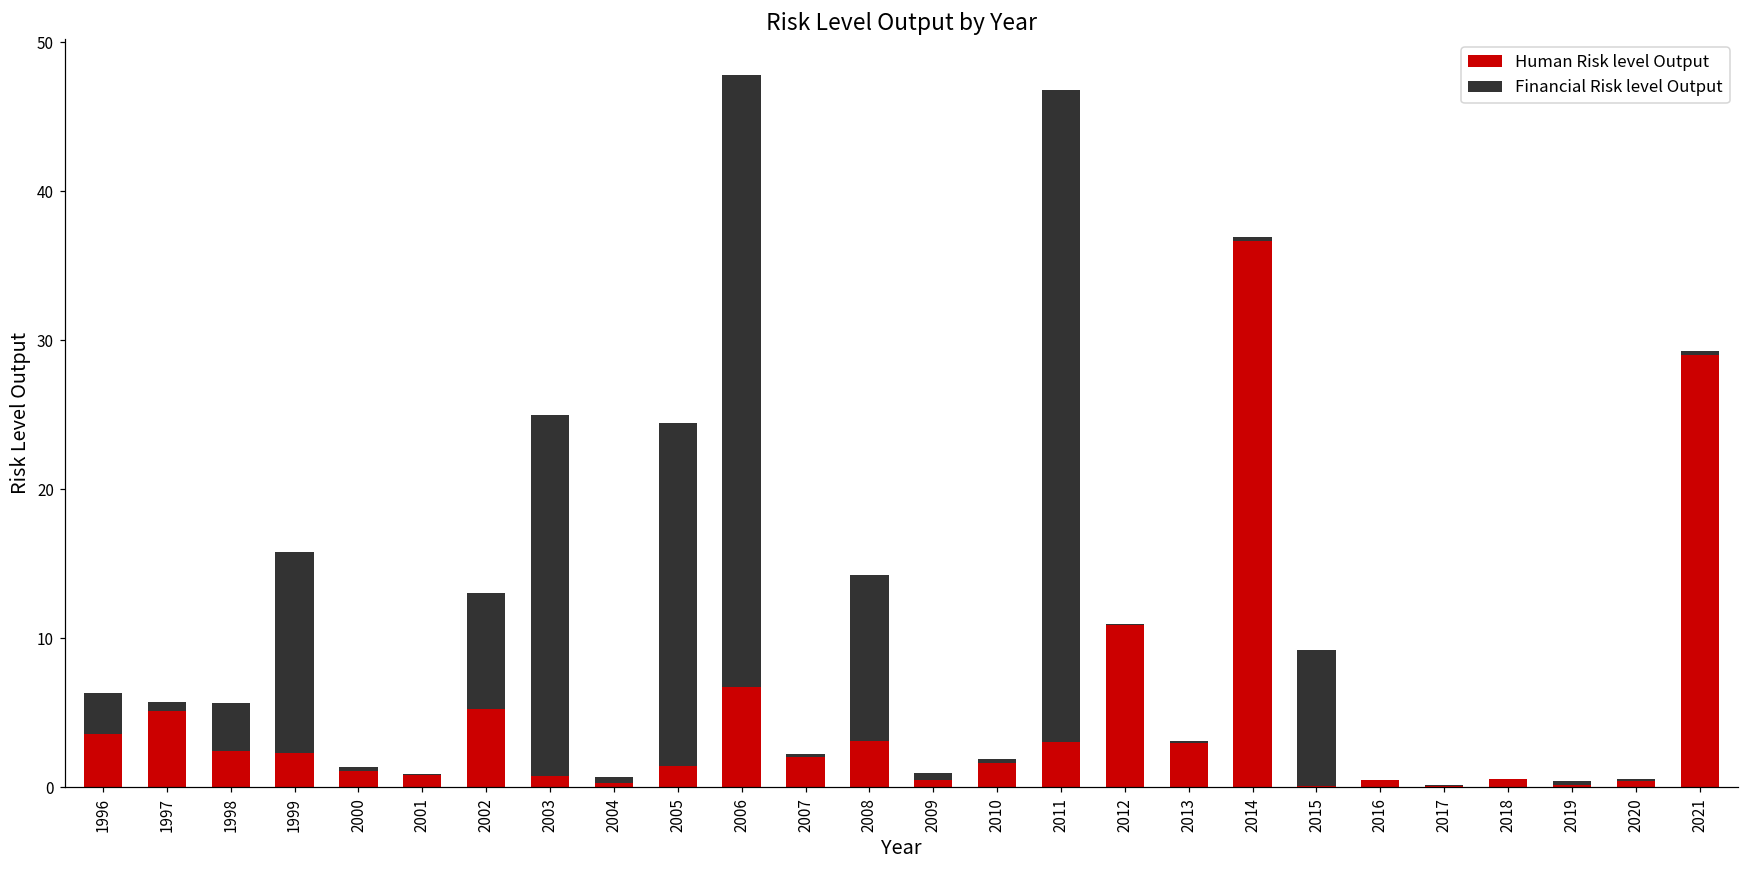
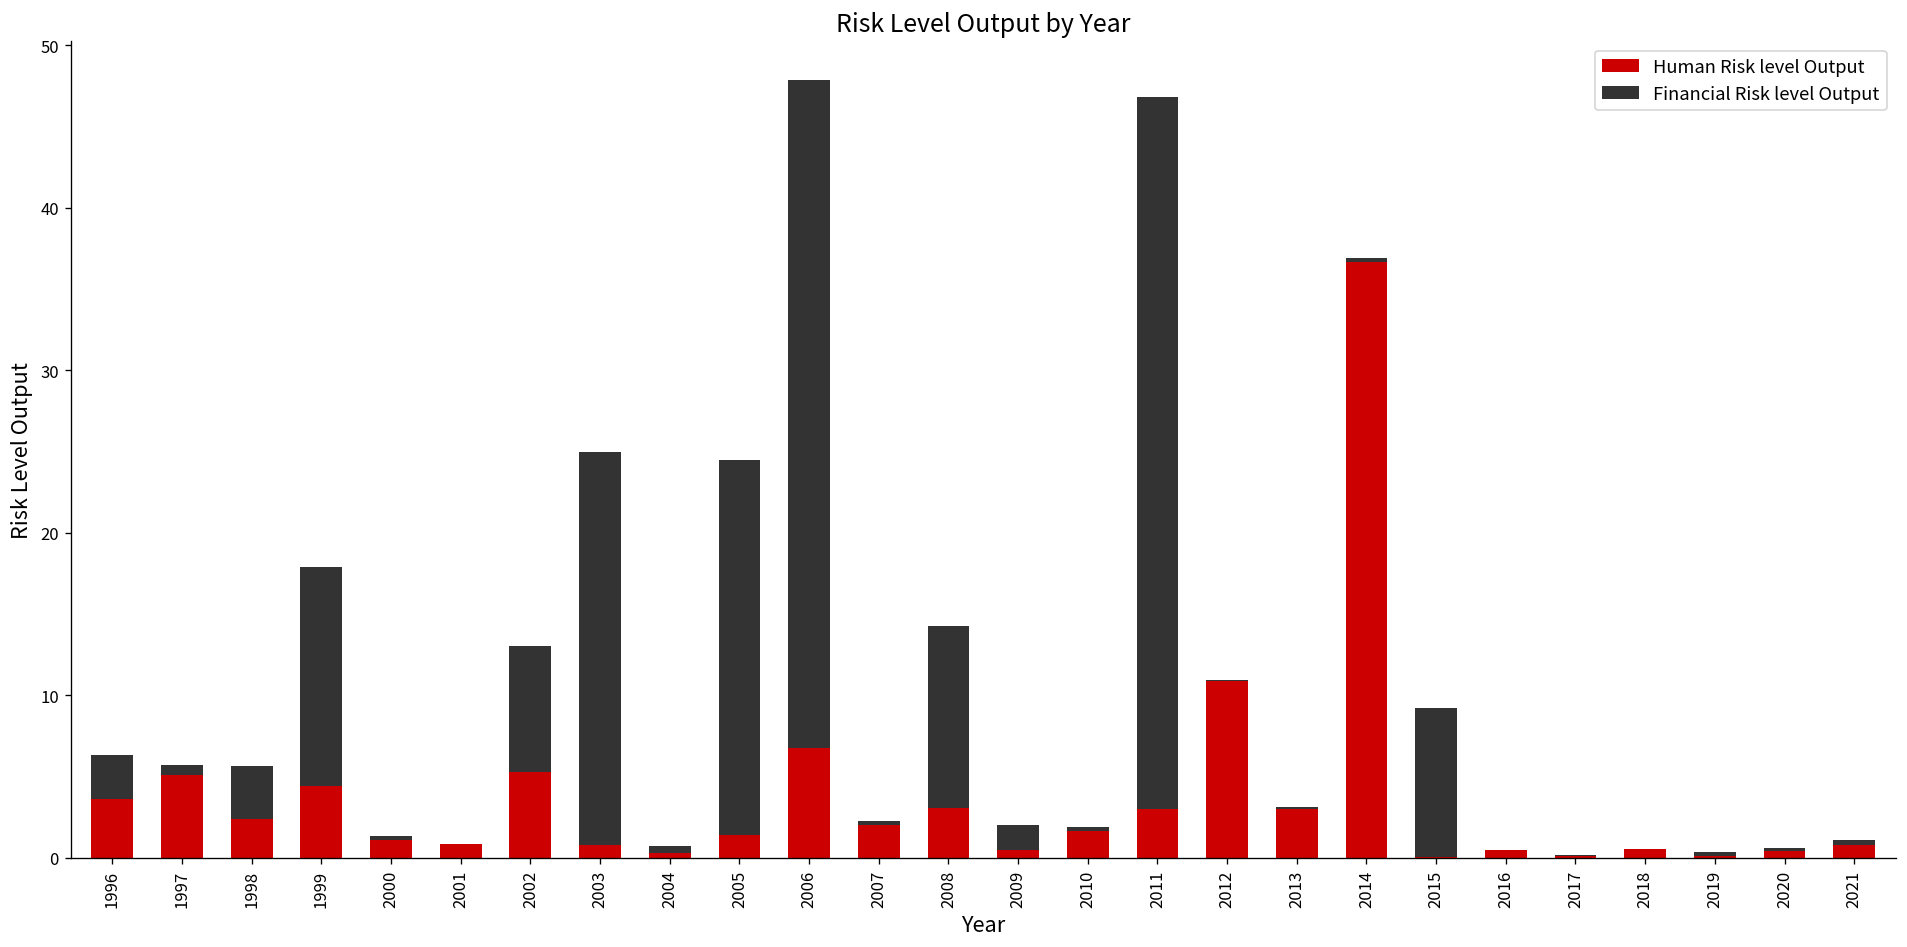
Human Risk level Output, 1999: 2.3 -> 4.4
Financial Risk level Output, 2009: 0.4 -> 1.5
Human Risk level Output, 2021: 29.0 -> 0.8
